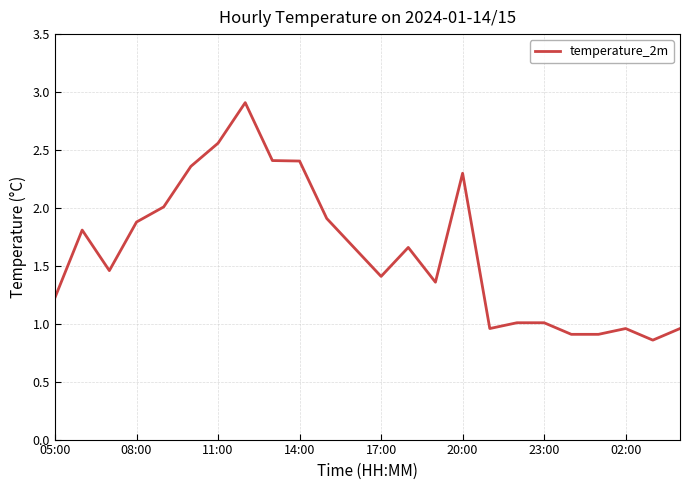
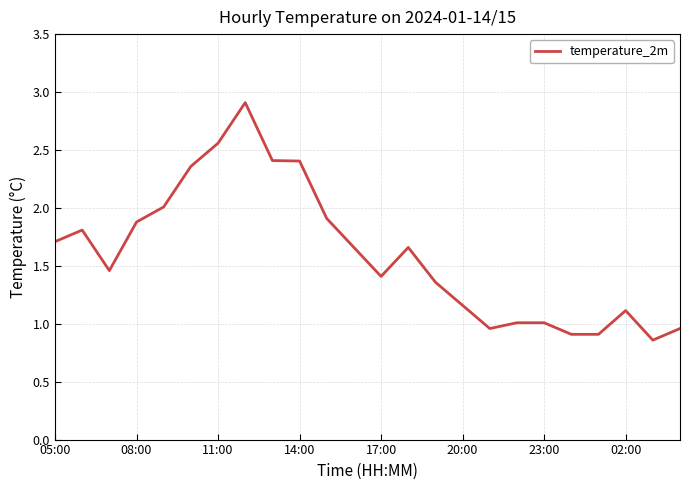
05:00: 1.23 -> 1.71
20:00: 2.30 -> 1.16
02:00: 0.96 -> 1.11
